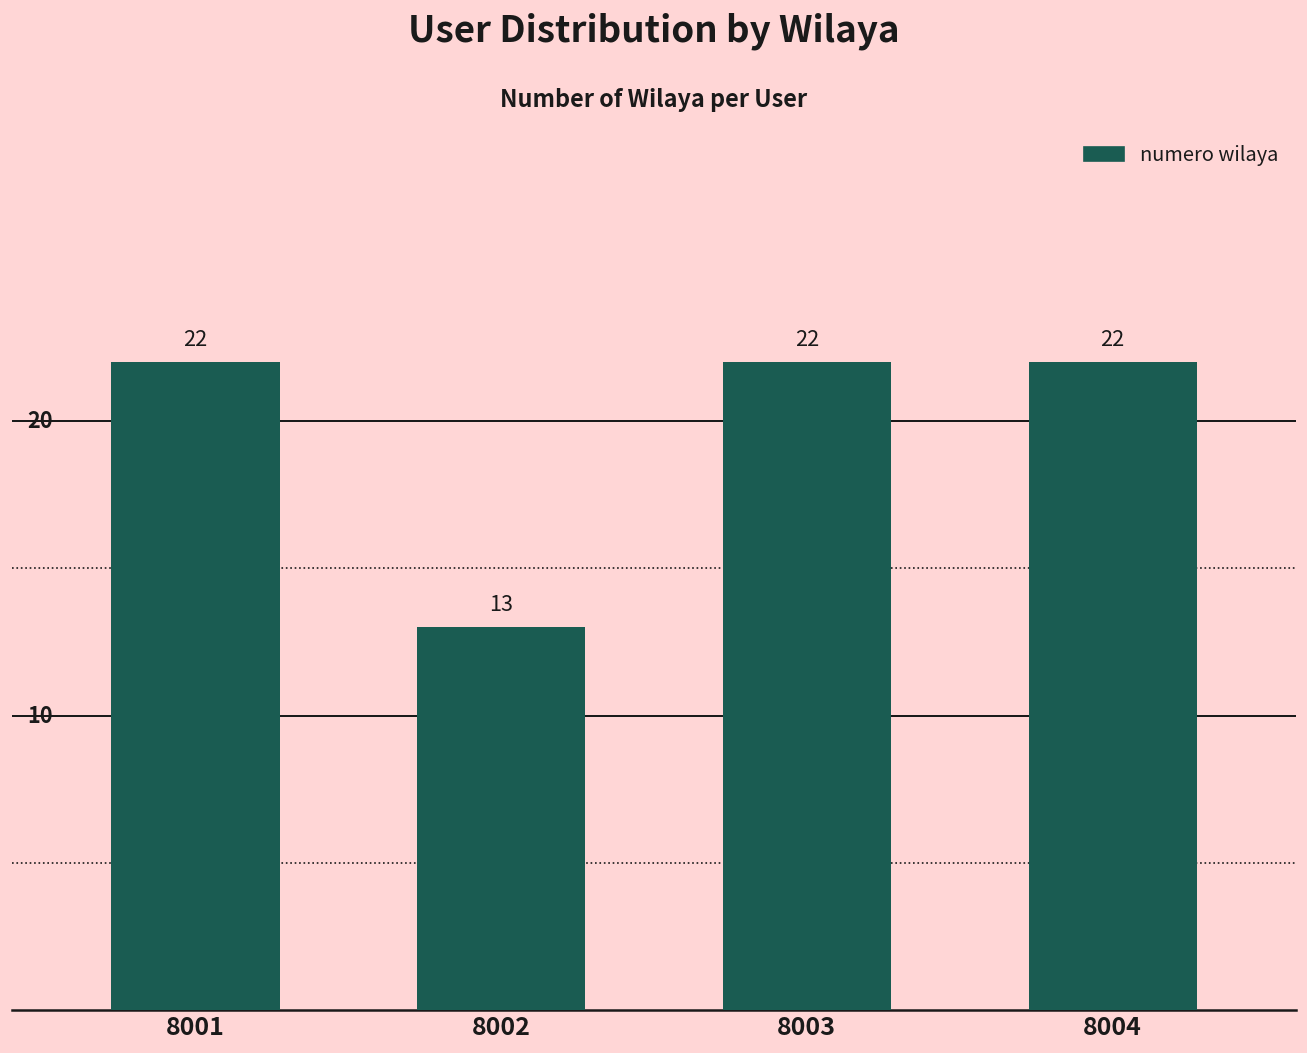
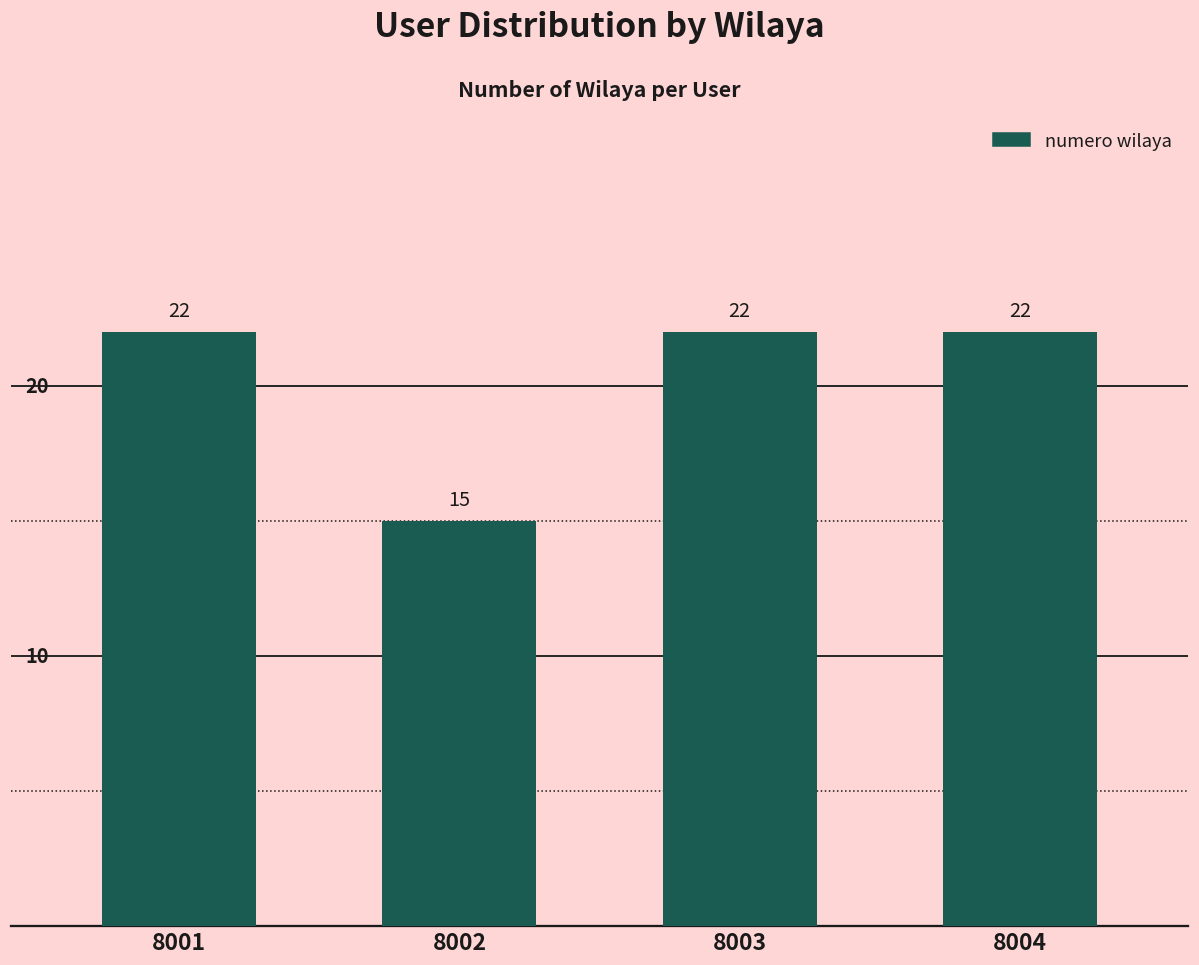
8002: 13 -> 15
